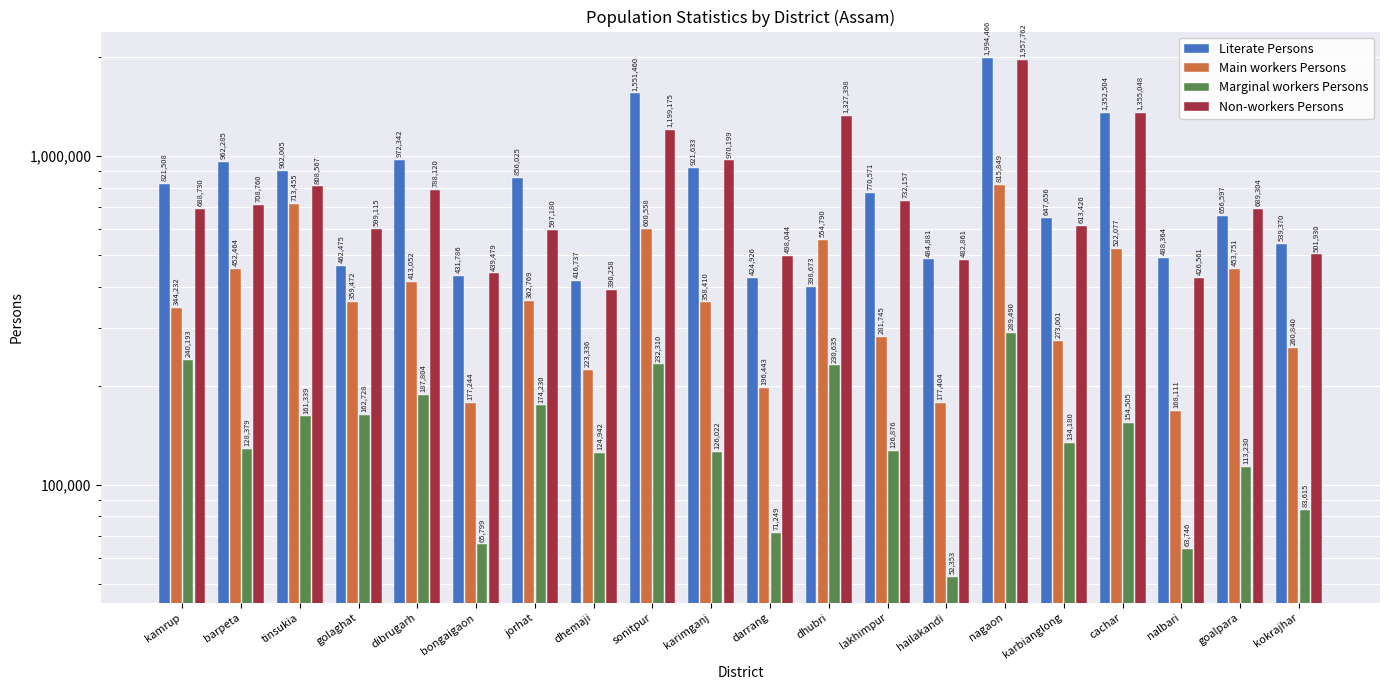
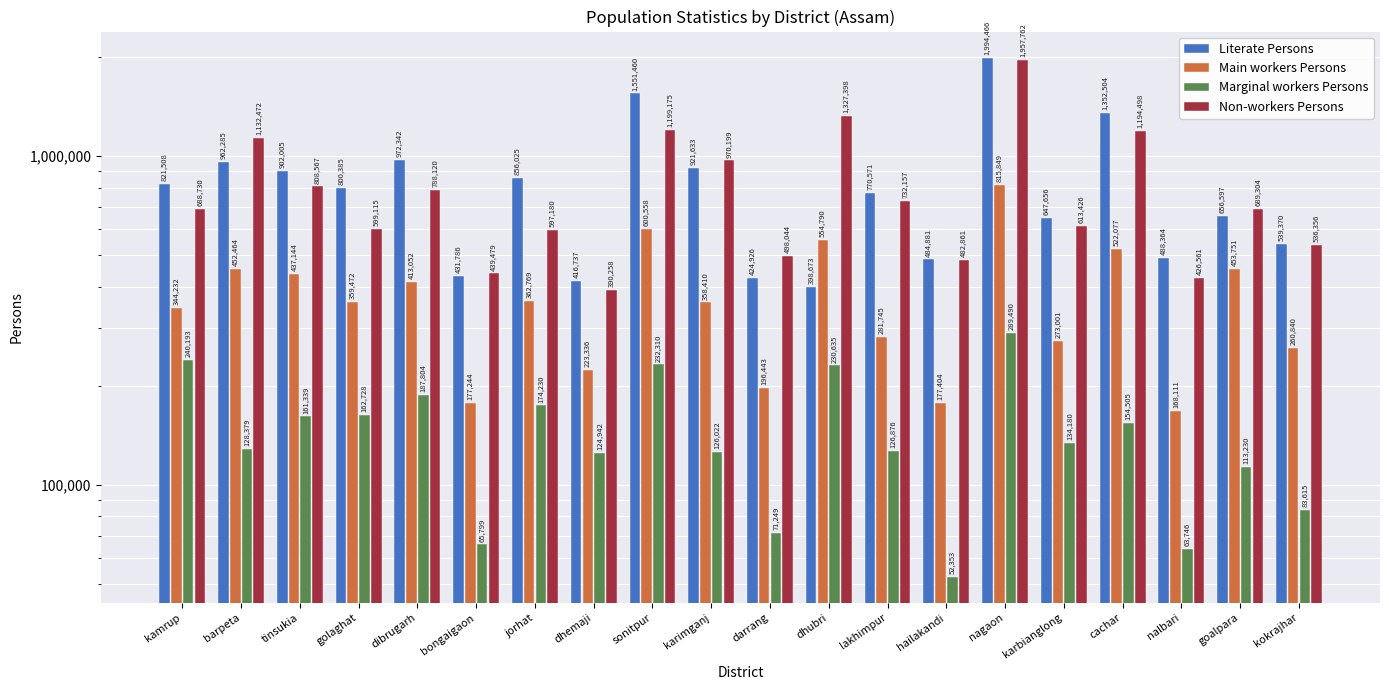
Non-workers Persons, barpeta: 708,760 -> 1,132,472
Main workers Persons, tinsukia: 713,455 -> 437,144
Literate Persons, golaghat: 462,475 -> 800,385
Non-workers Persons, cachar: 1,355,048 -> 1,194,498
Non-workers Persons, kokrajhar: 501,930 -> 536,356
